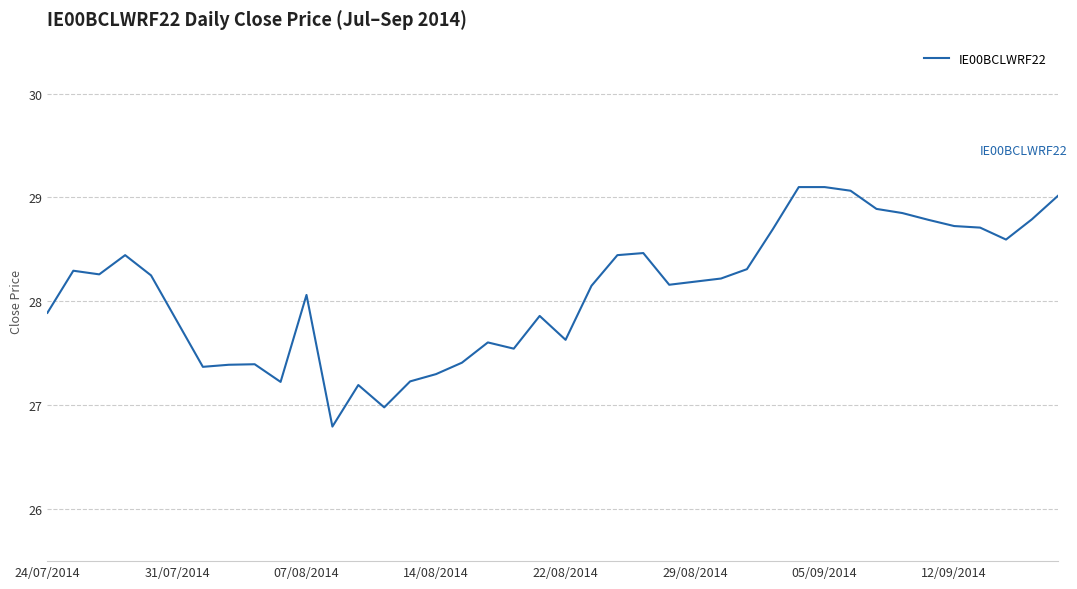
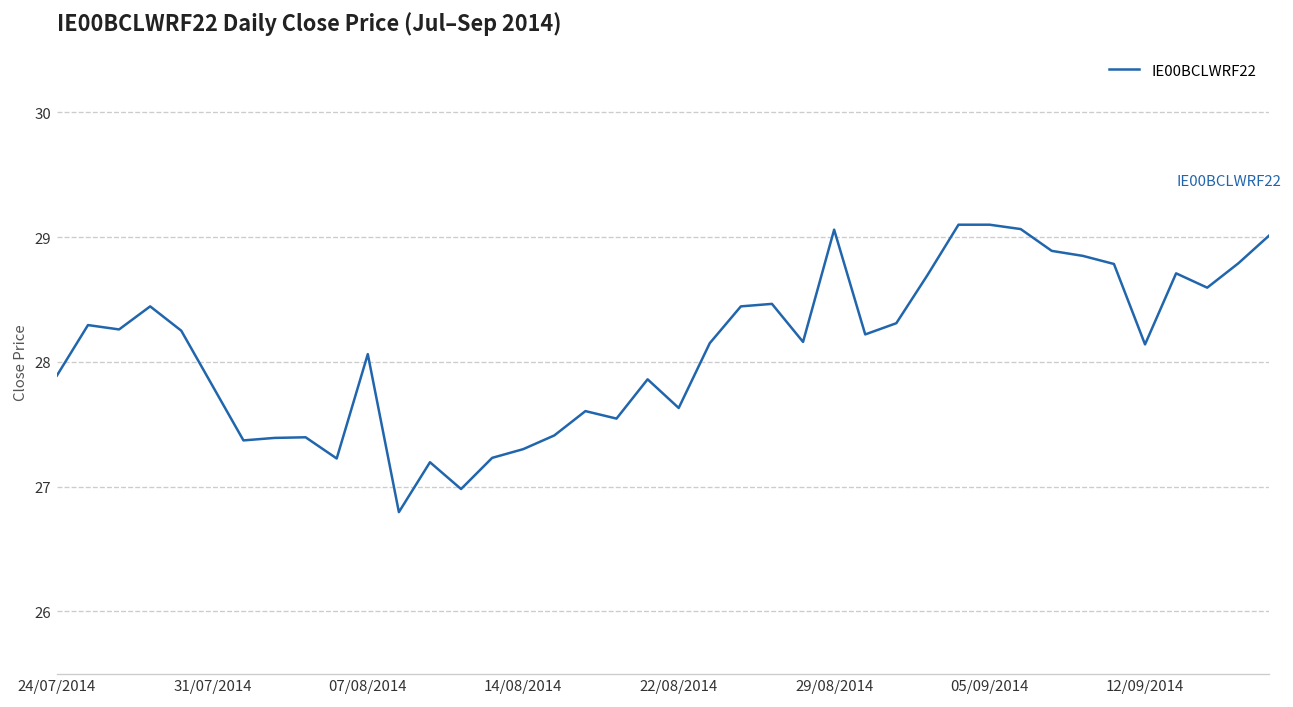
29/08/2014: 28.19 -> 29.06
12/09/2014: 28.73 -> 28.14
